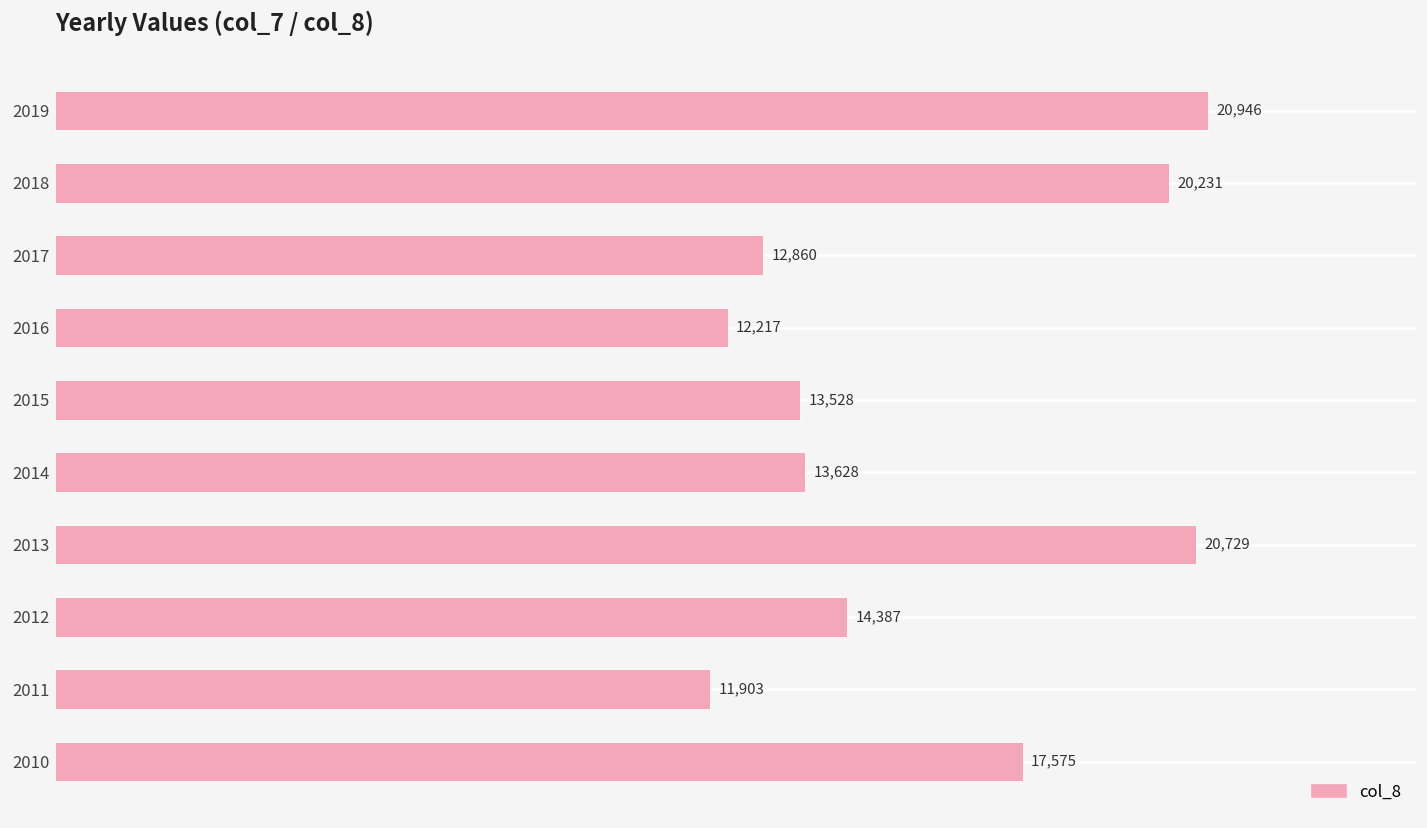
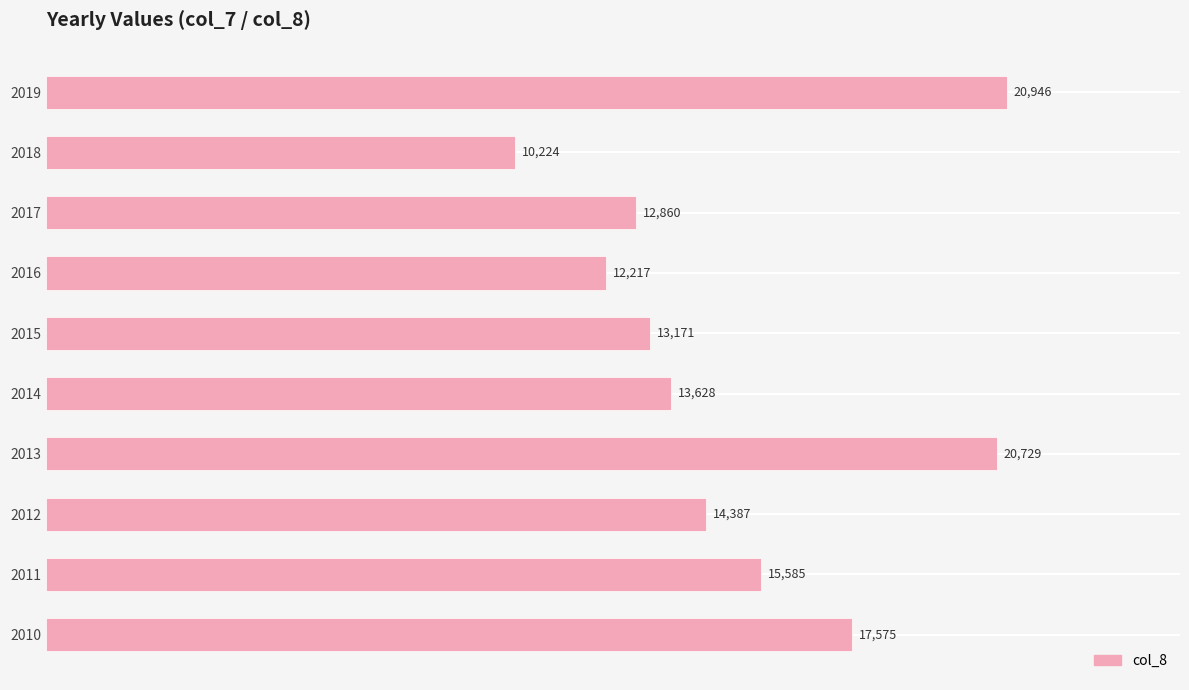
2018: 20,231 -> 10,224
2015: 13,528 -> 13,171
2011: 11,903 -> 15,585
